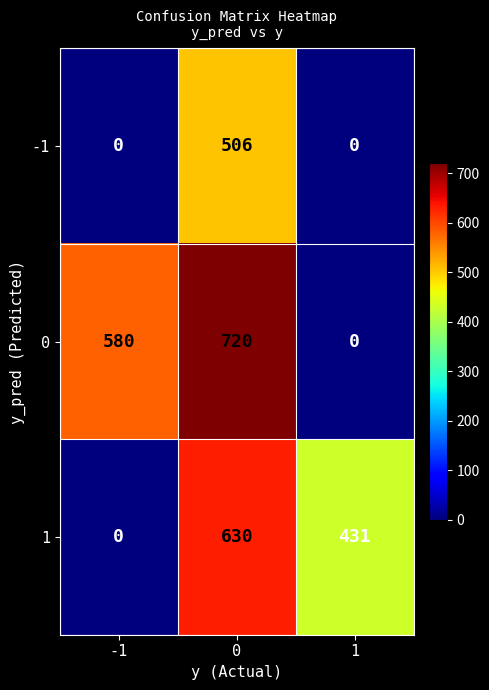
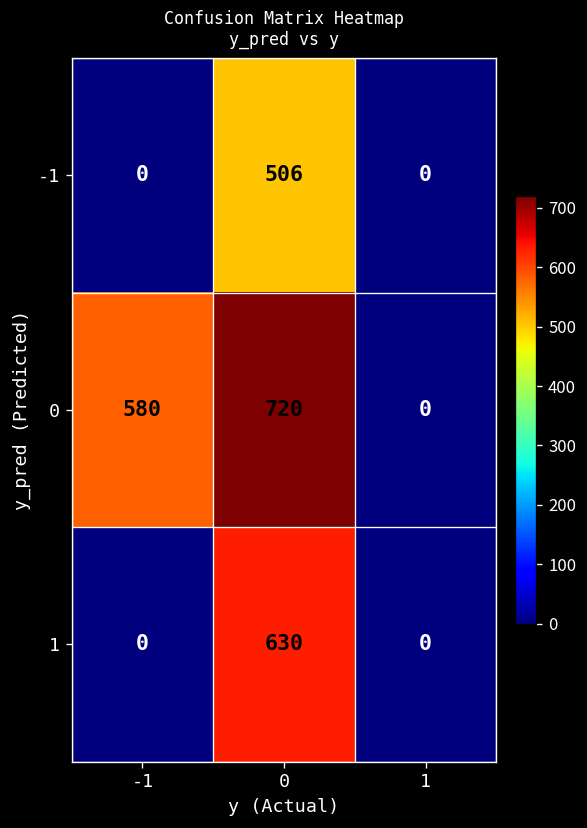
1, 1: 431 -> 0
